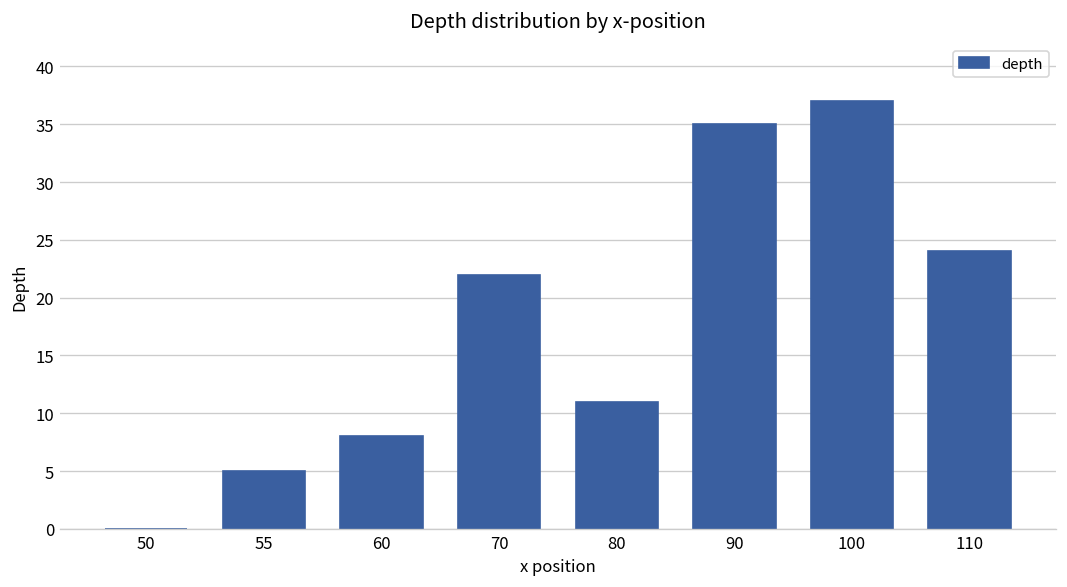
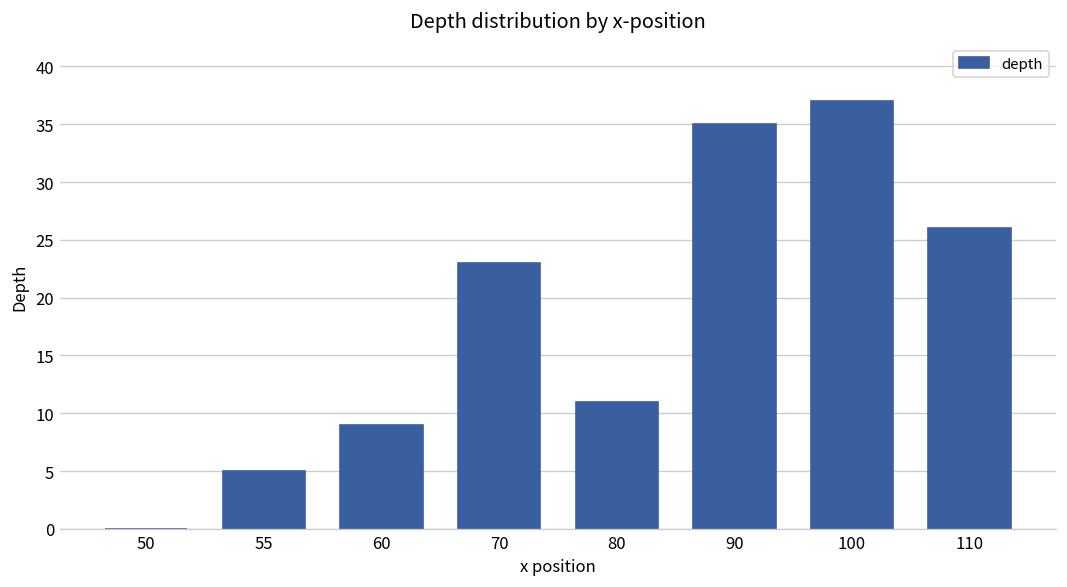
60: 8 -> 9
70: 22 -> 23
110: 24 -> 26
